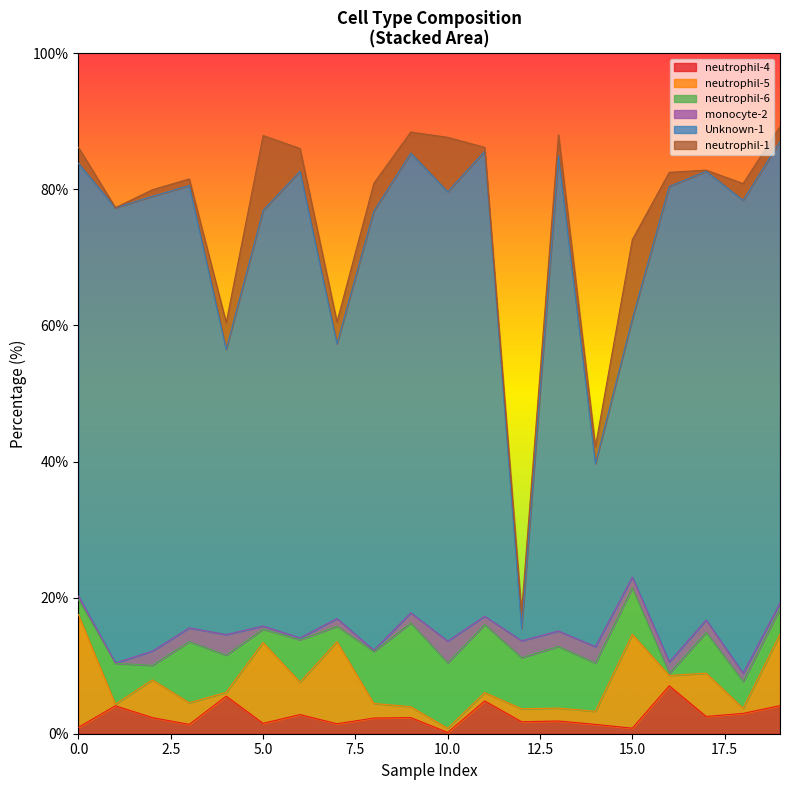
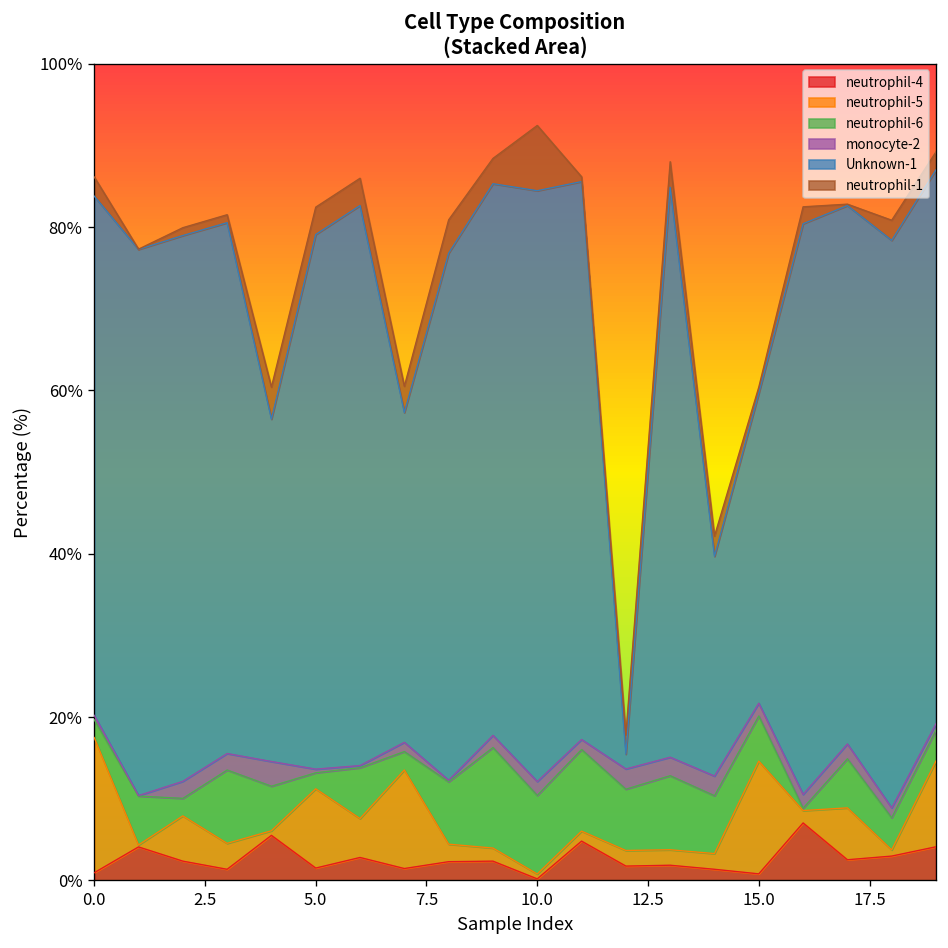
neutrophil-5, 5.0: 12% -> 10%
Unknown-1, 5.0: 61% -> 65%
neutrophil-1, 5.0: 11% -> 3%
monocyte-2, 10.0: 3% -> 2%
Unknown-1, 10.0: 66% -> 72%
neutrophil-6, 15.0: 7% -> 6%
neutrophil-1, 15.0: 12% -> 1%
